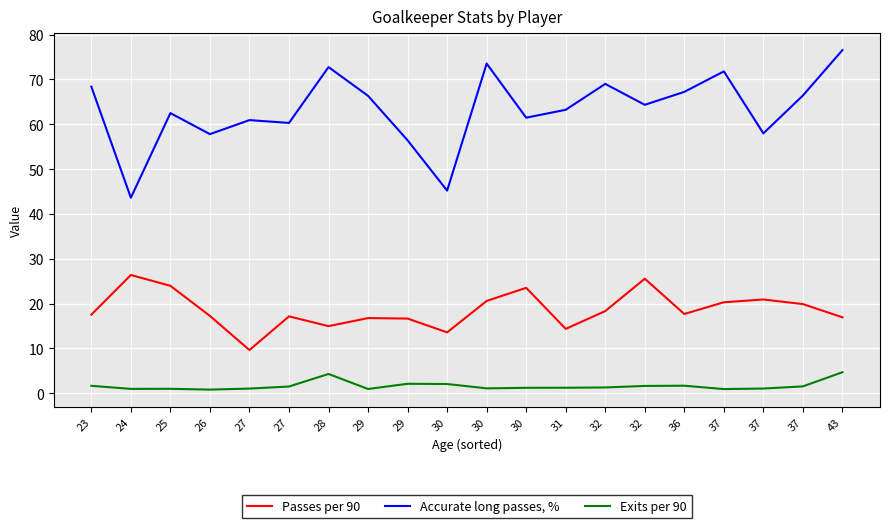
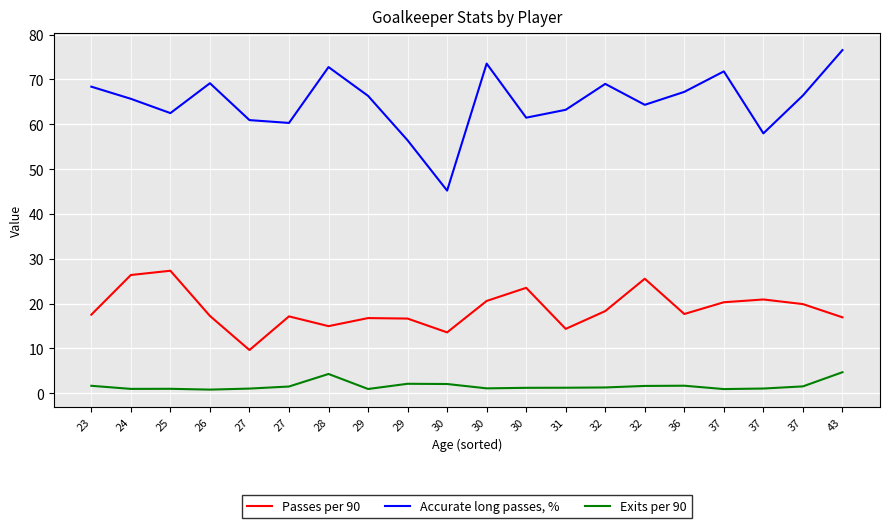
Accurate long passes, %, 24: 44 -> 66
Passes per 90, 25: 24 -> 27
Accurate long passes, %, 26: 58 -> 69
